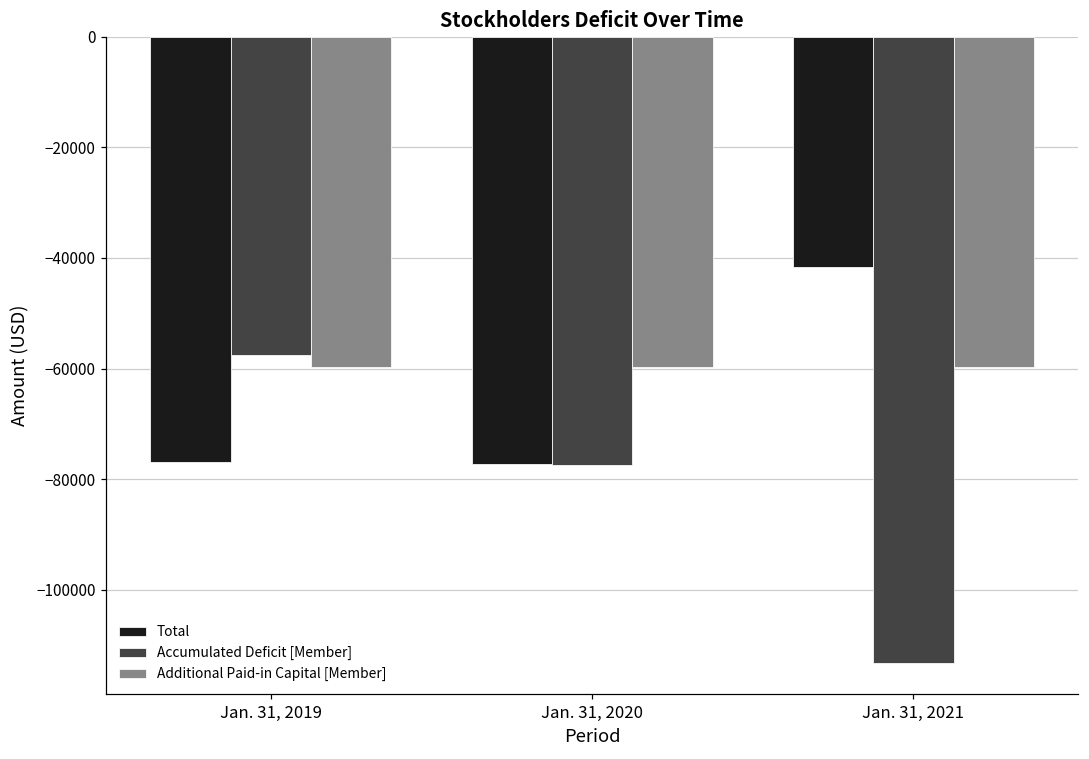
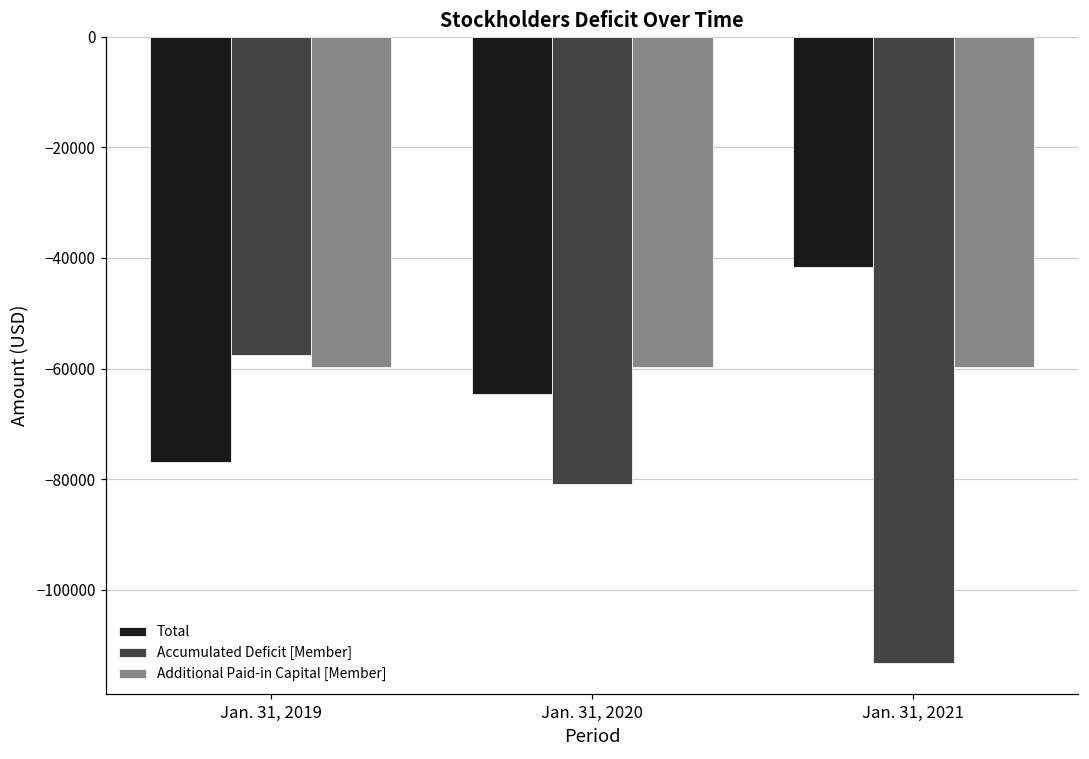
Total, Jan. 31, 2020: -77000 -> -65000
Accumulated Deficit [Member], Jan. 31, 2020: -77000 -> -81000
